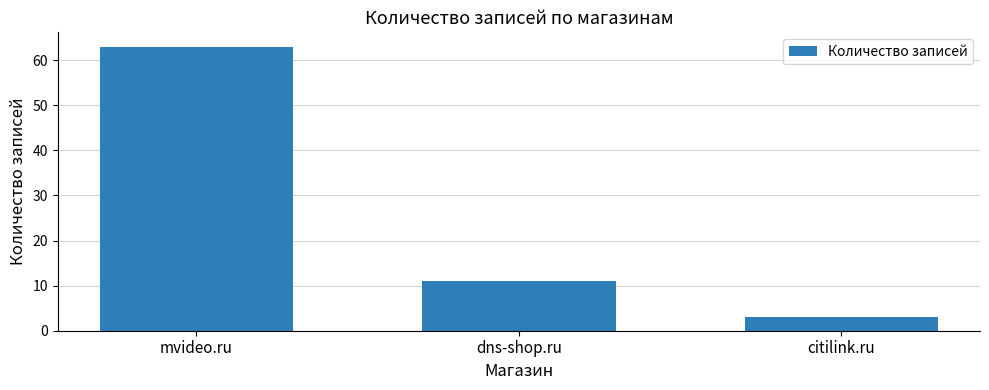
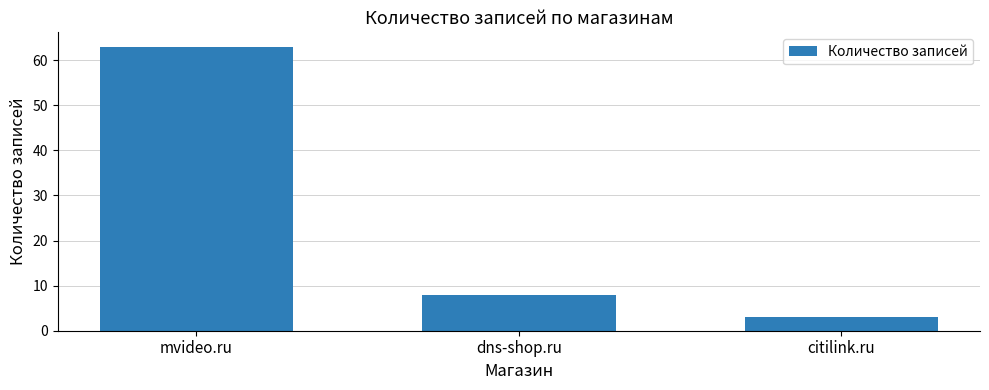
dns-shop.ru: 11 -> 8
